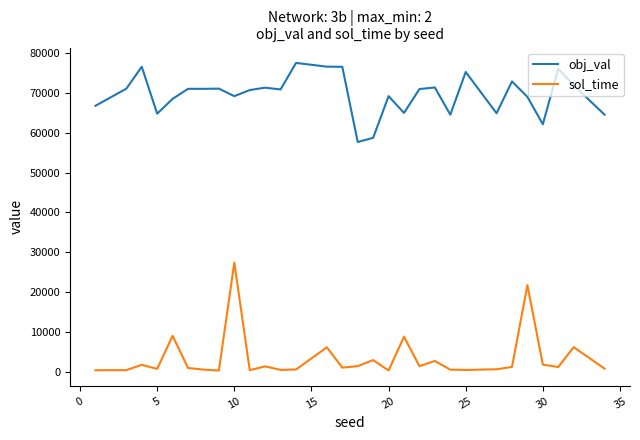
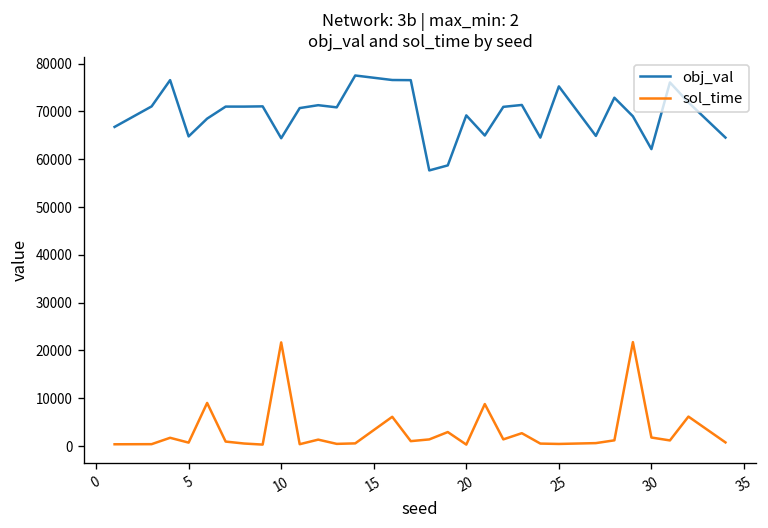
obj_val, 10: 69000 -> 64000
sol_time, 10: 27000 -> 22000
